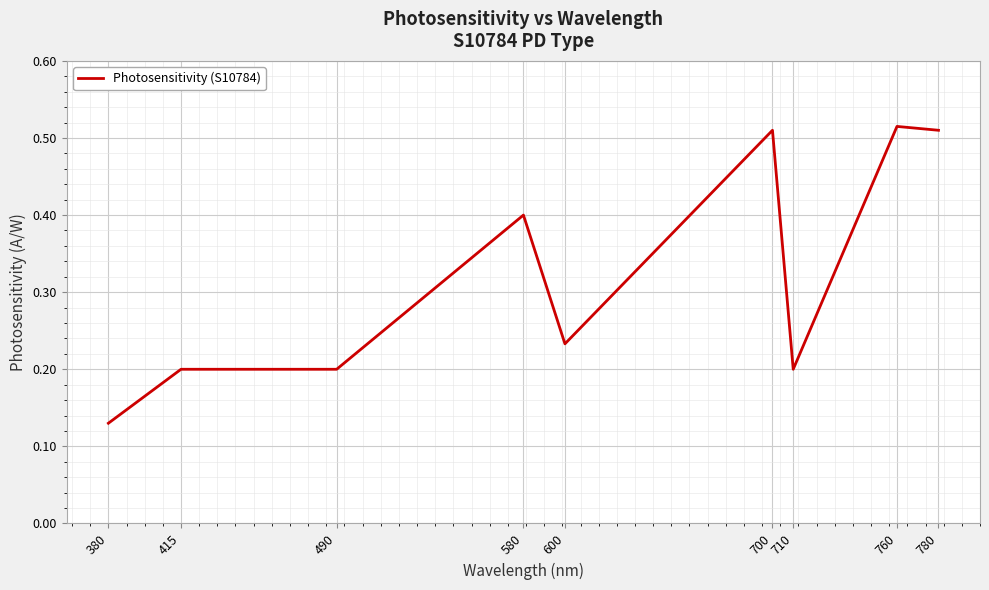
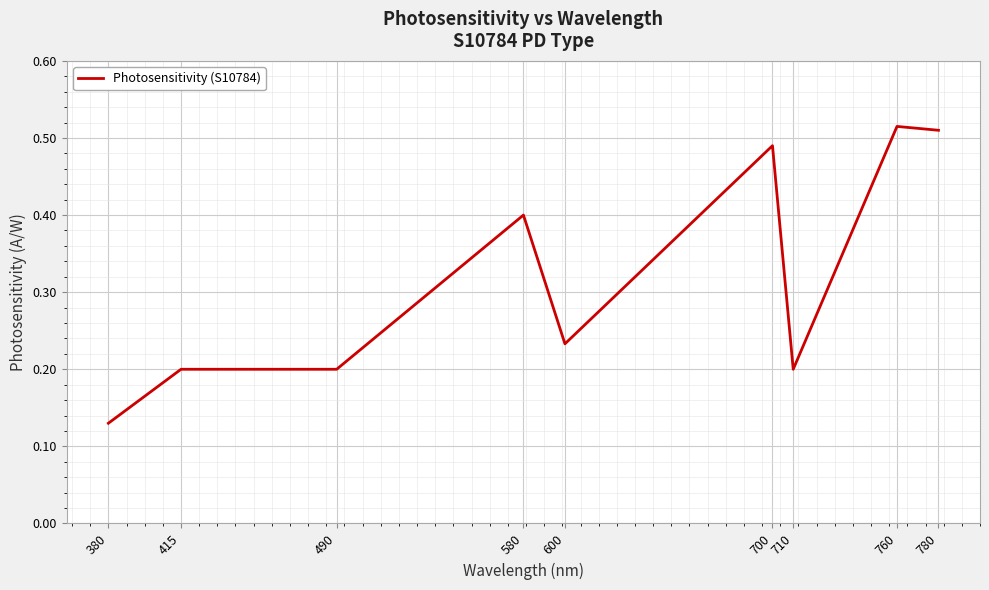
700: 0.51 -> 0.49
